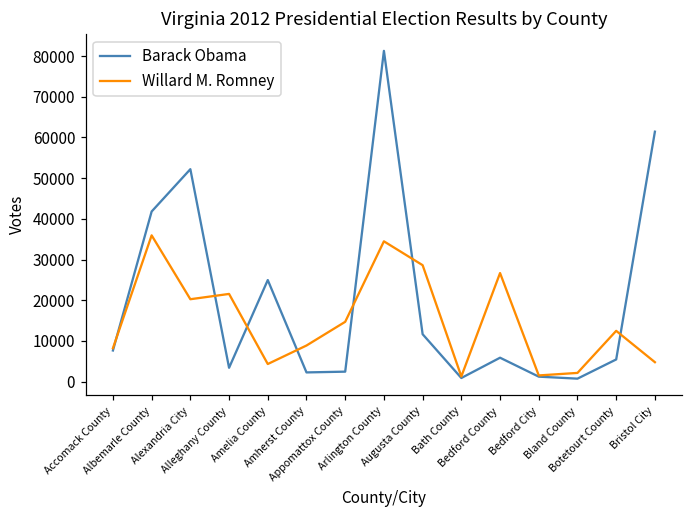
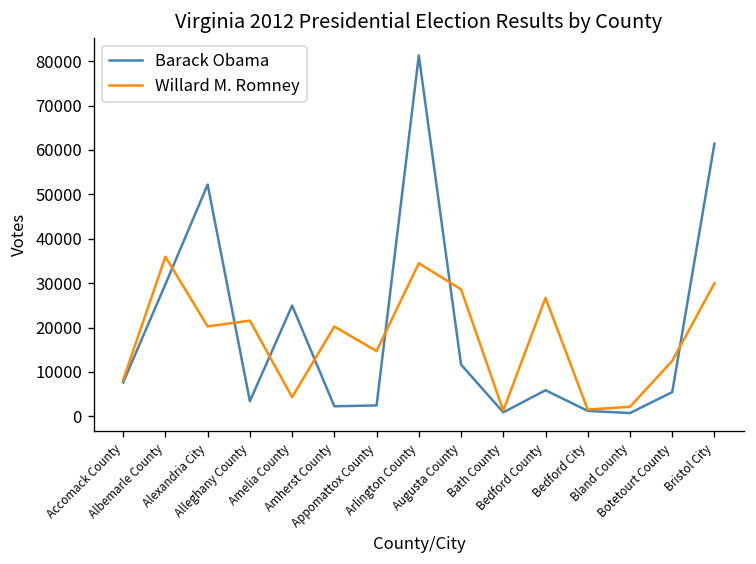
Barack Obama, Albemarle County: 42000 -> 30000
Willard M. Romney, Amherst County: 9000 -> 20000
Willard M. Romney, Bristol City: 5000 -> 30000
